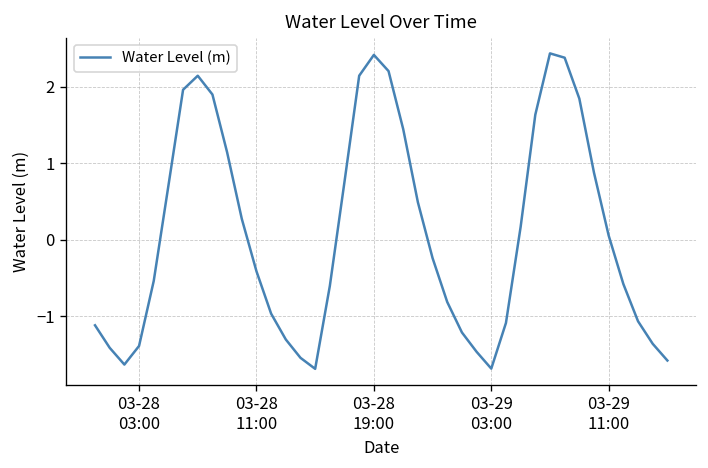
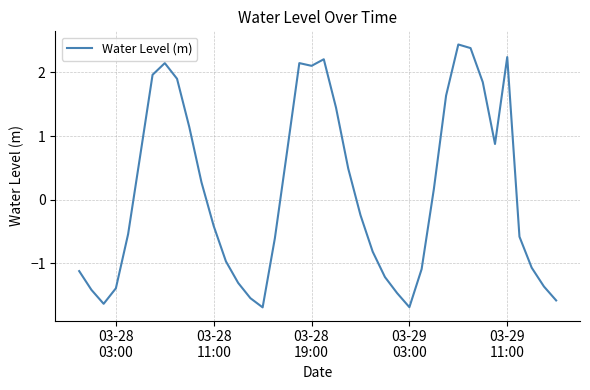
03-28 19:00: 2.4 -> 2.1
03-29 11:00: 0.1 -> 2.2
